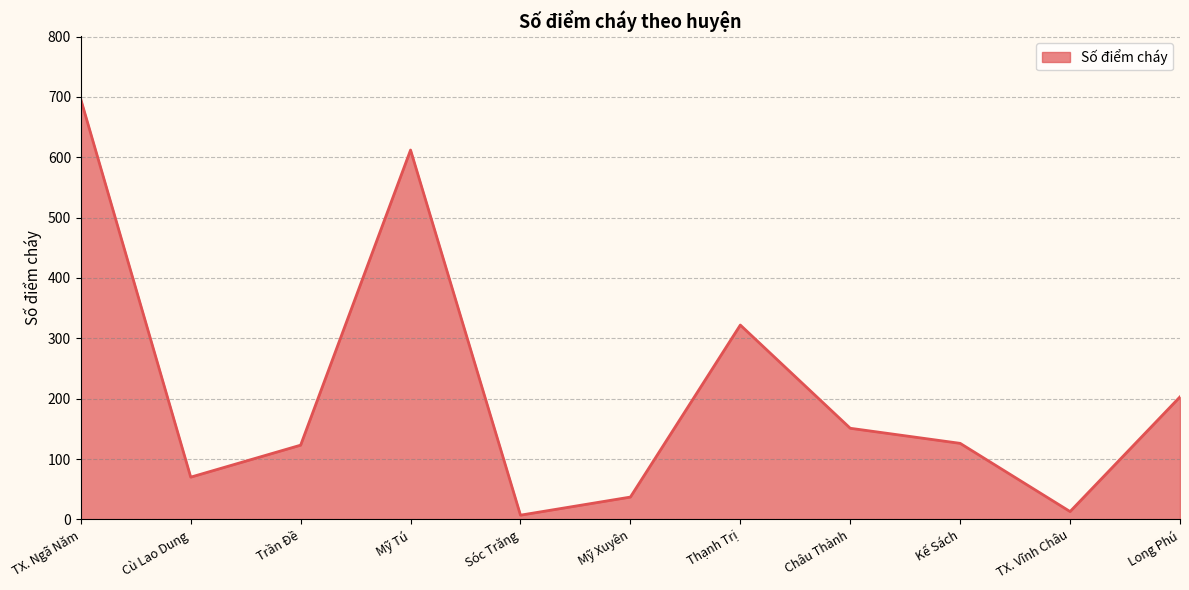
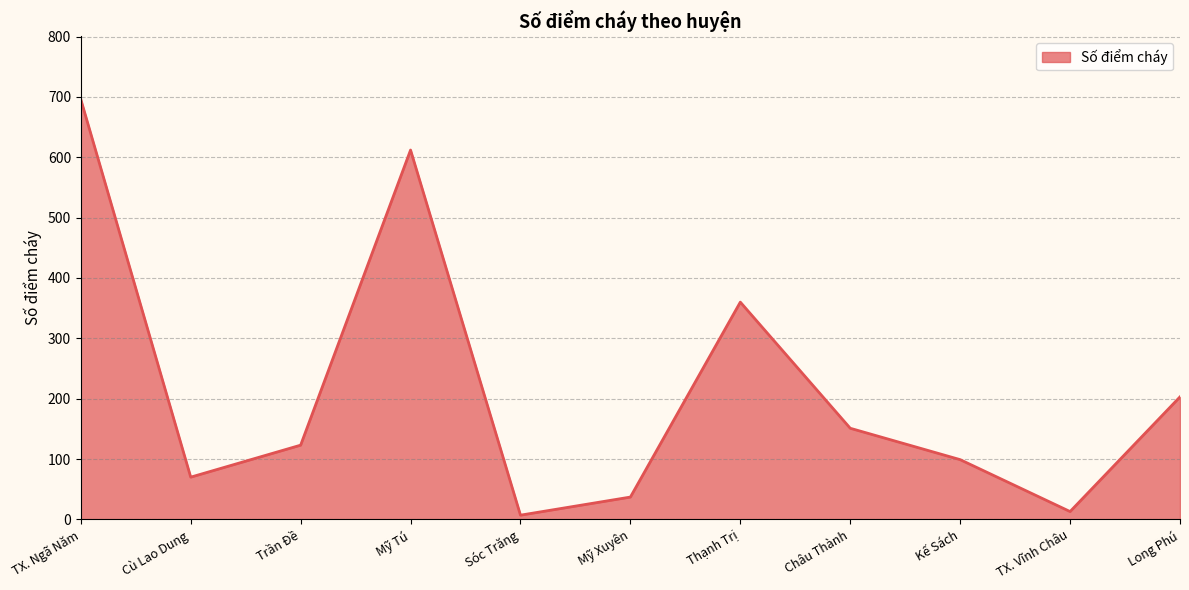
Thạnh Trị: 320 -> 360
Kế Sách: 130 -> 100
